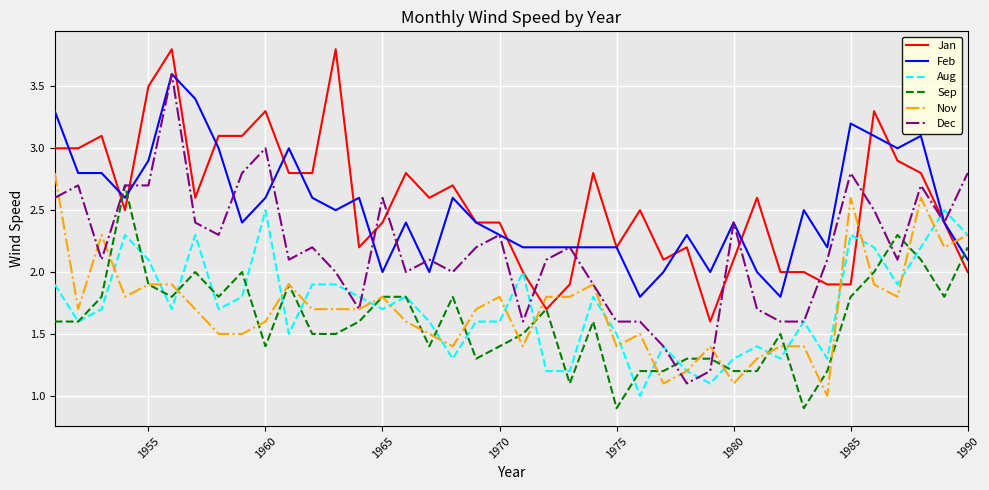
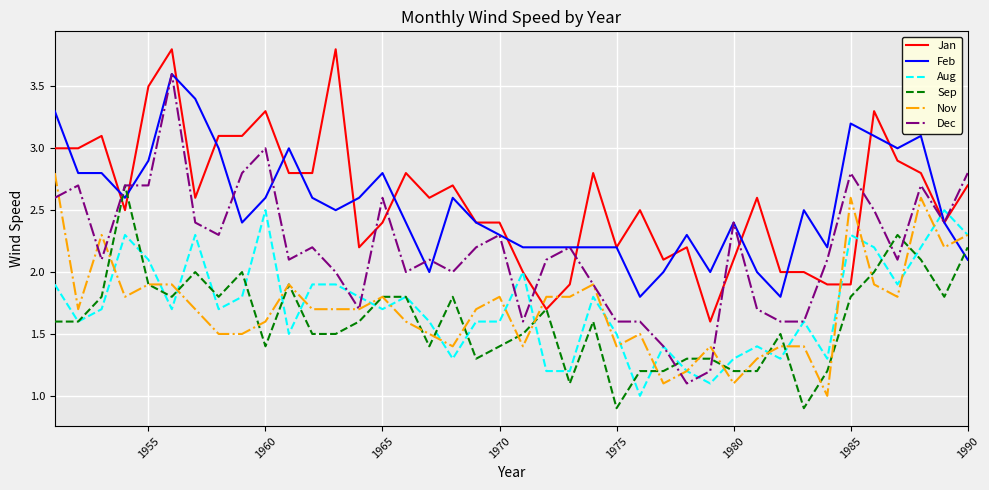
Feb, 1965: 2.0 -> 2.8
Jan, 1990: 2.0 -> 2.7
